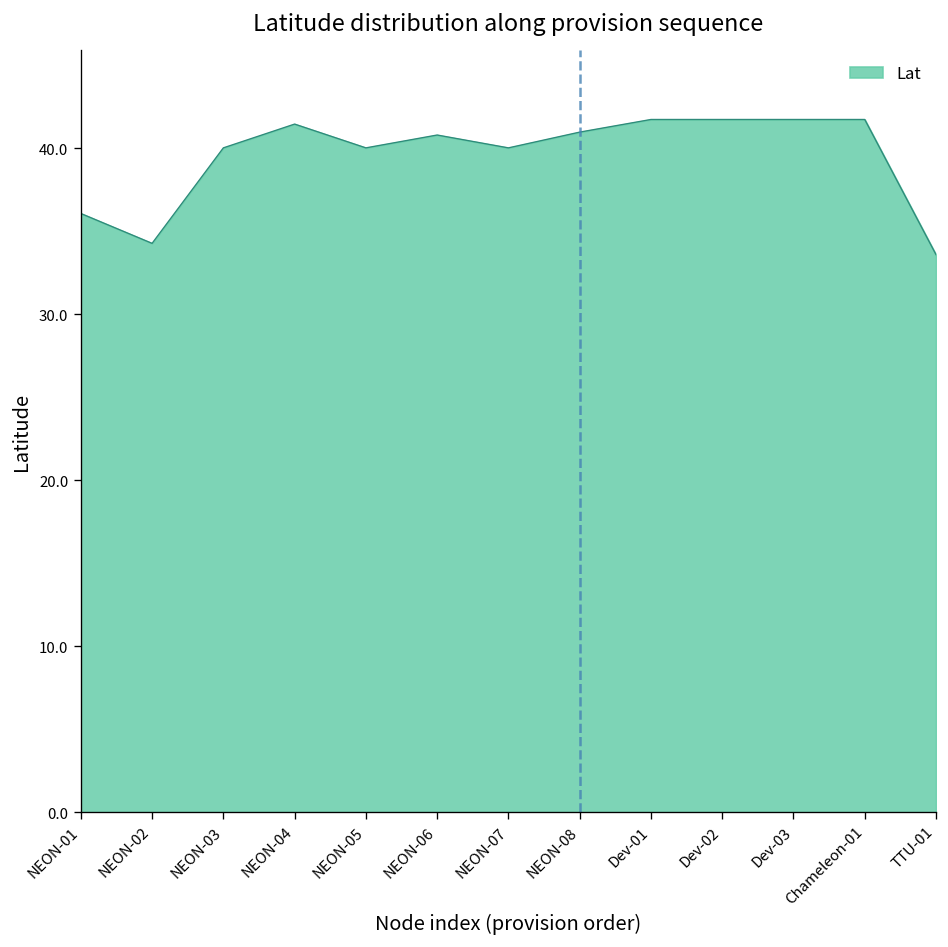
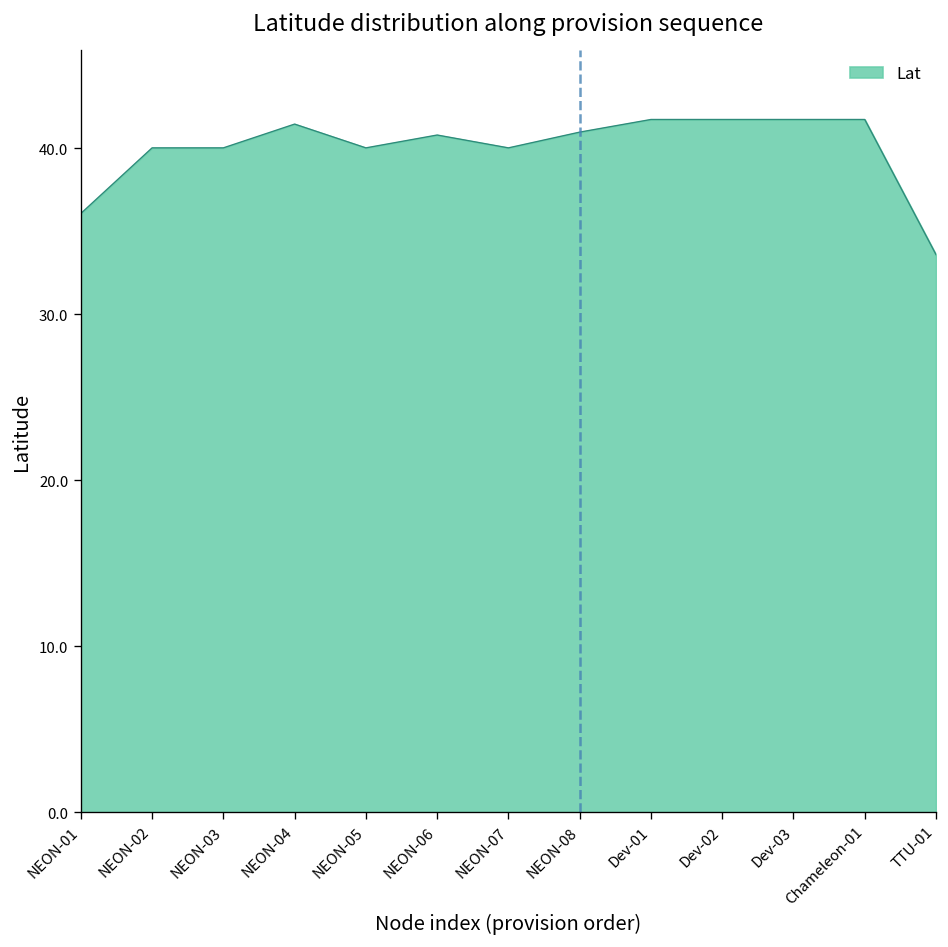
NEON-02: 34.3 -> 40.0
